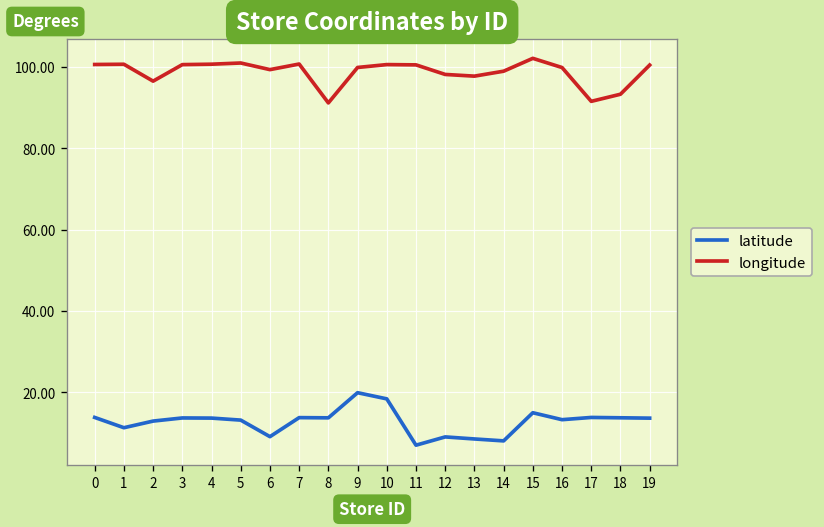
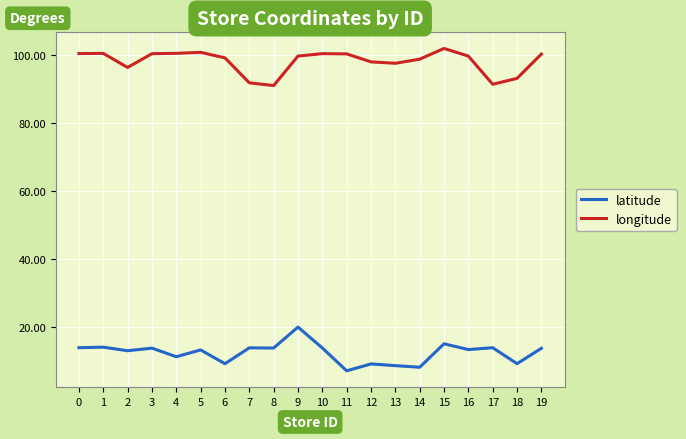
latitude, 1: 11 -> 14
latitude, 4: 14 -> 11
longitude, 7: 101 -> 92
latitude, 10: 18 -> 14
latitude, 18: 14 -> 9
